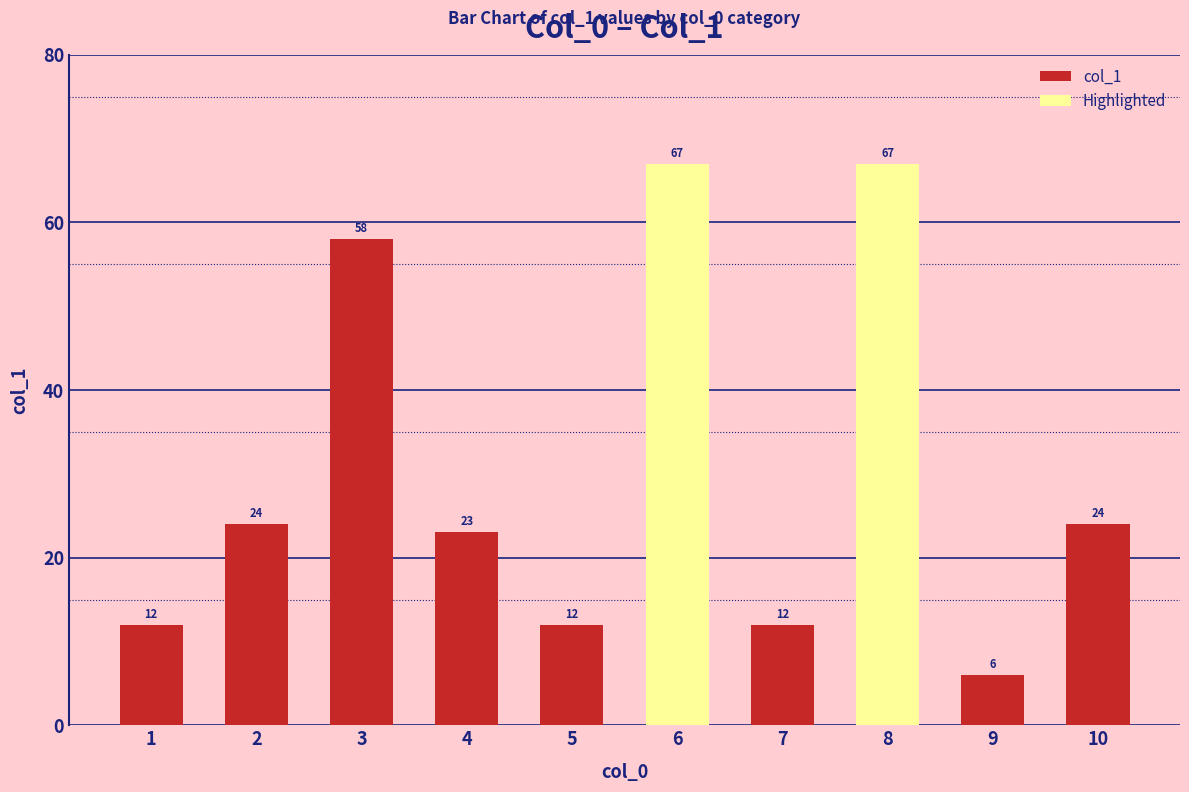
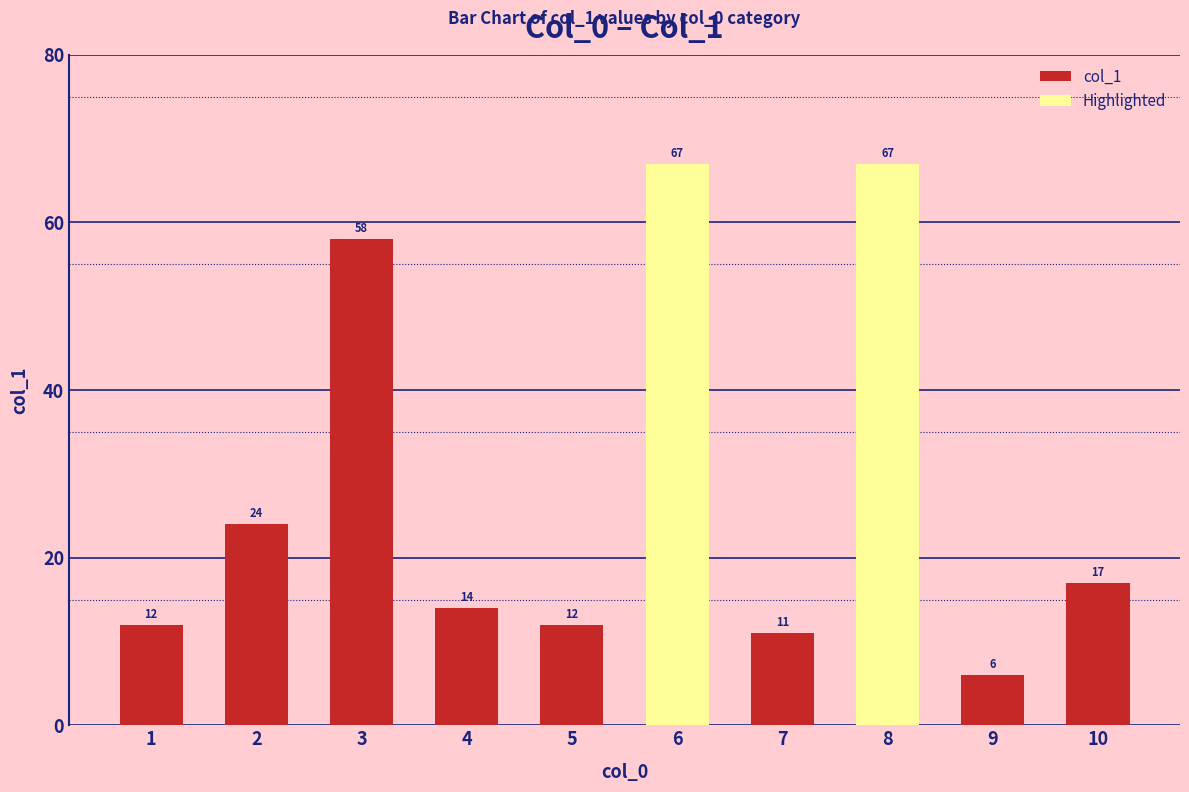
4: 23 -> 14
7: 12 -> 11
10: 24 -> 17
